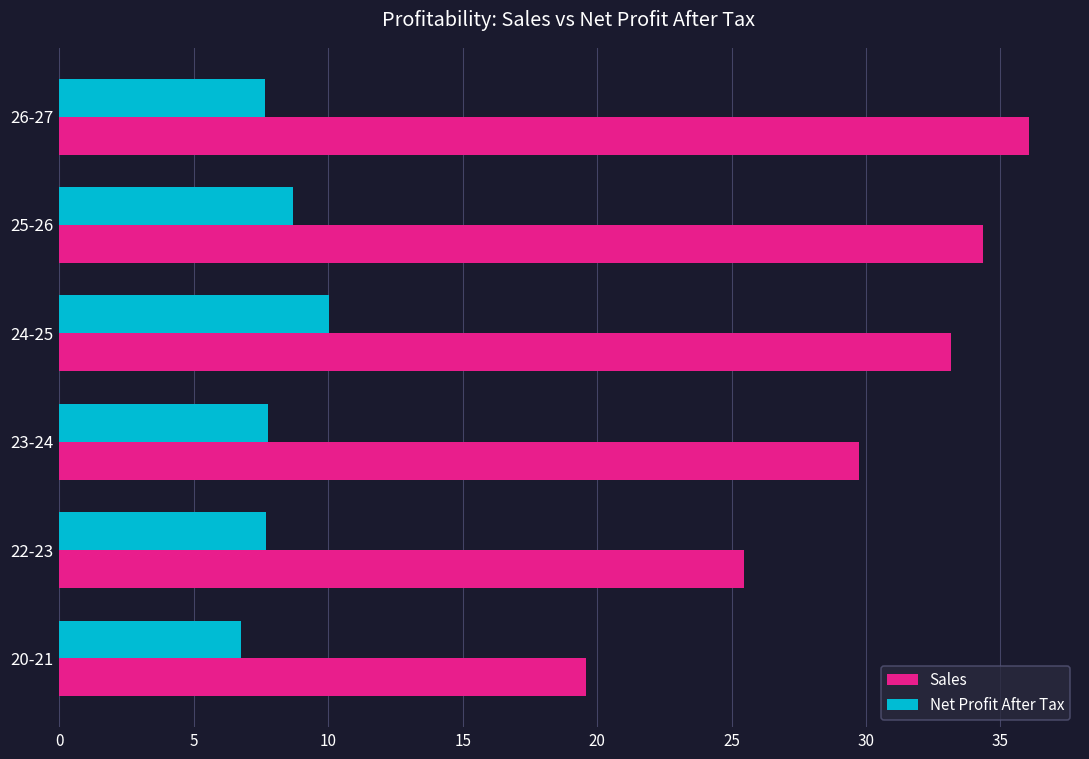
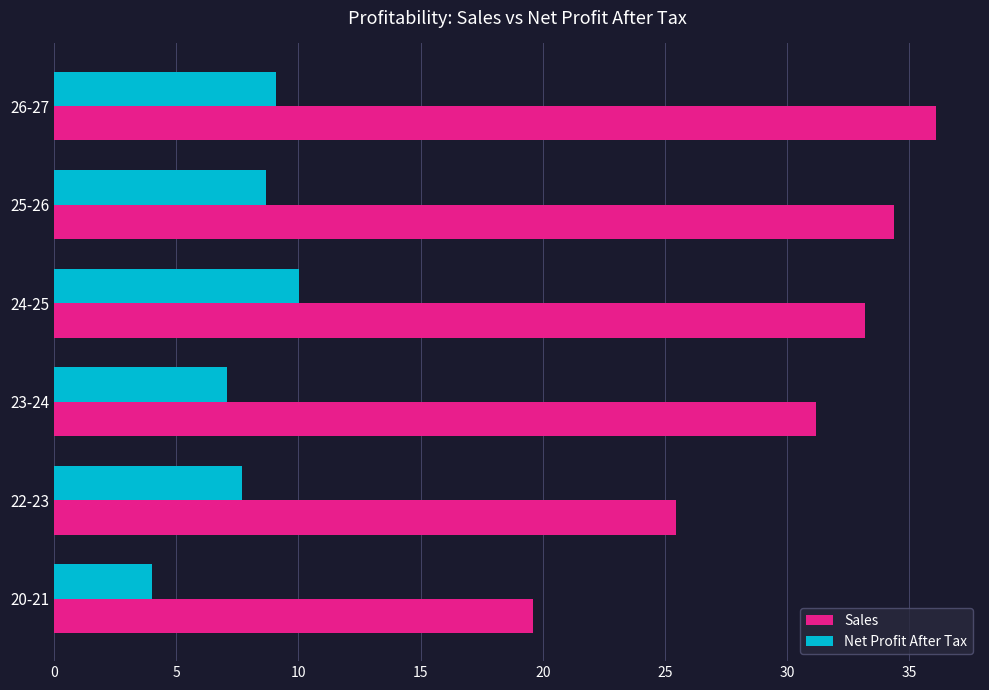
Net Profit After Tax, 26-27: 7.7 -> 9.1
Net Profit After Tax, 23-24: 7.8 -> 7.1
Sales, 23-24: 29.8 -> 31.2
Net Profit After Tax, 20-21: 6.8 -> 4.0
